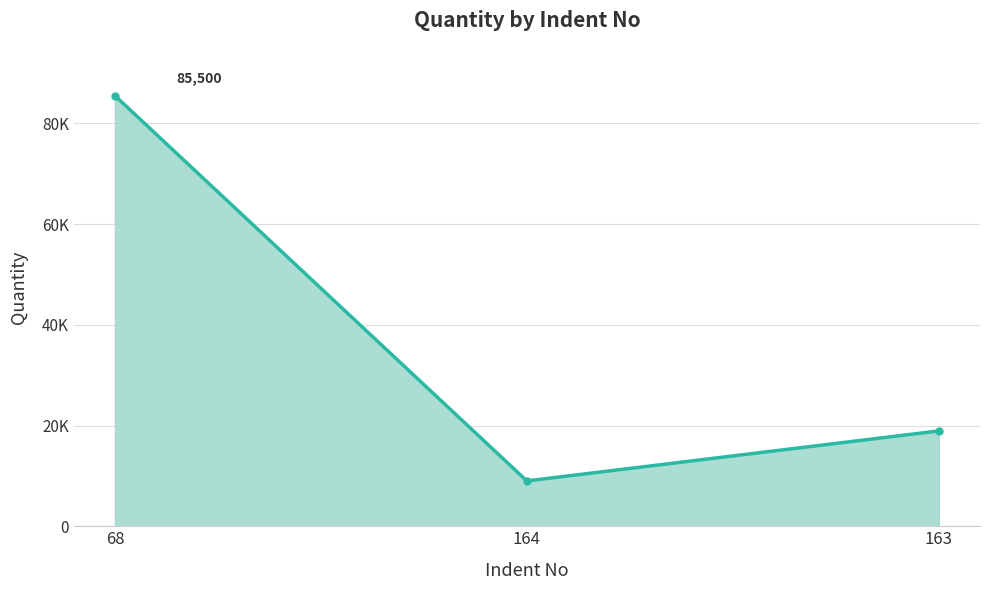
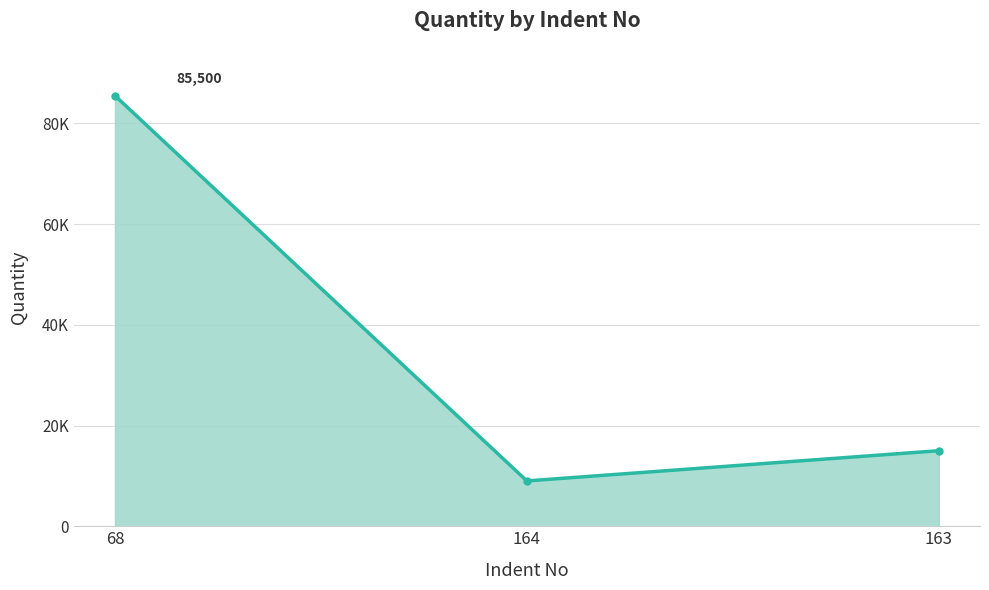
163: 19000 -> 15000
